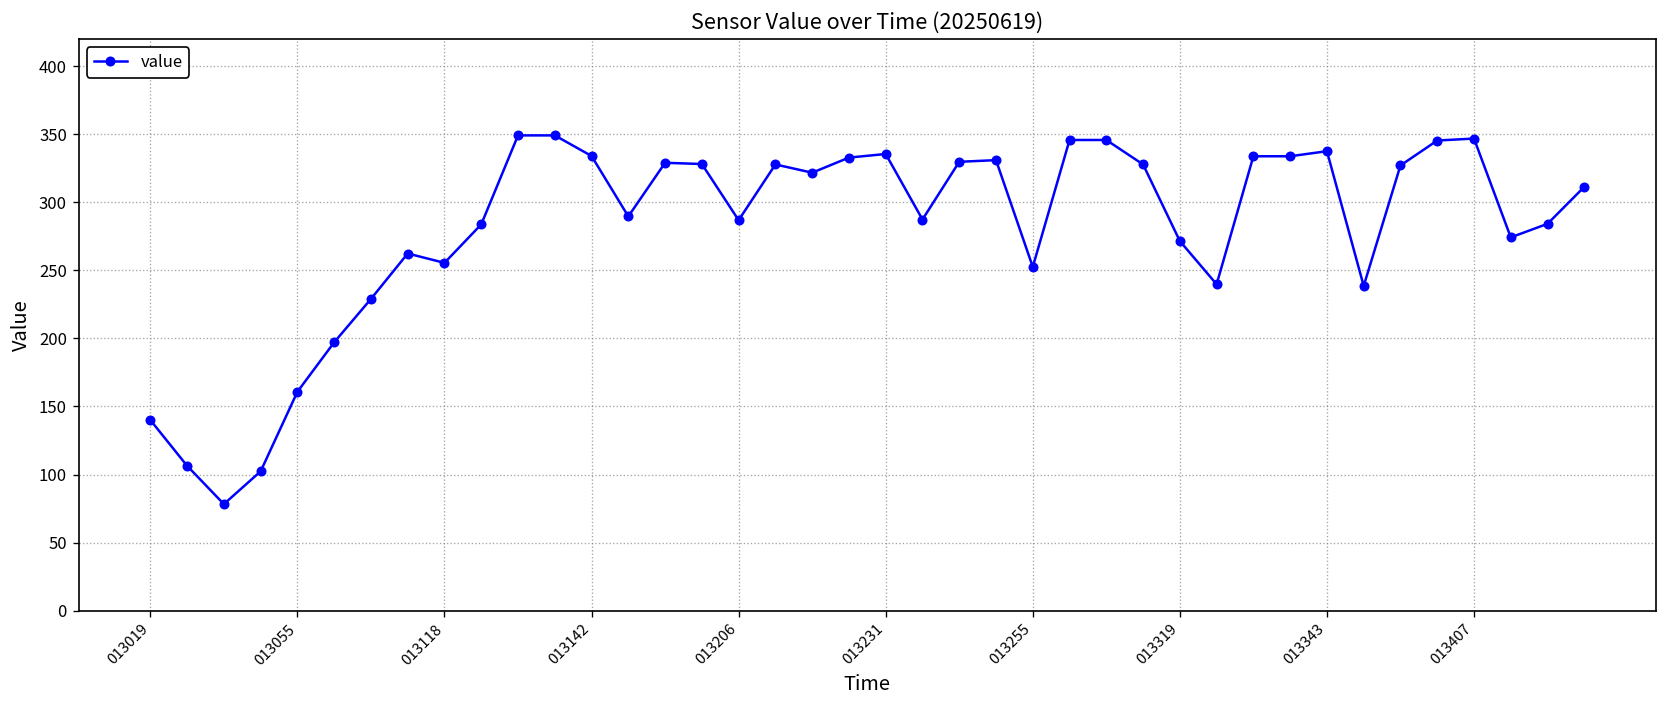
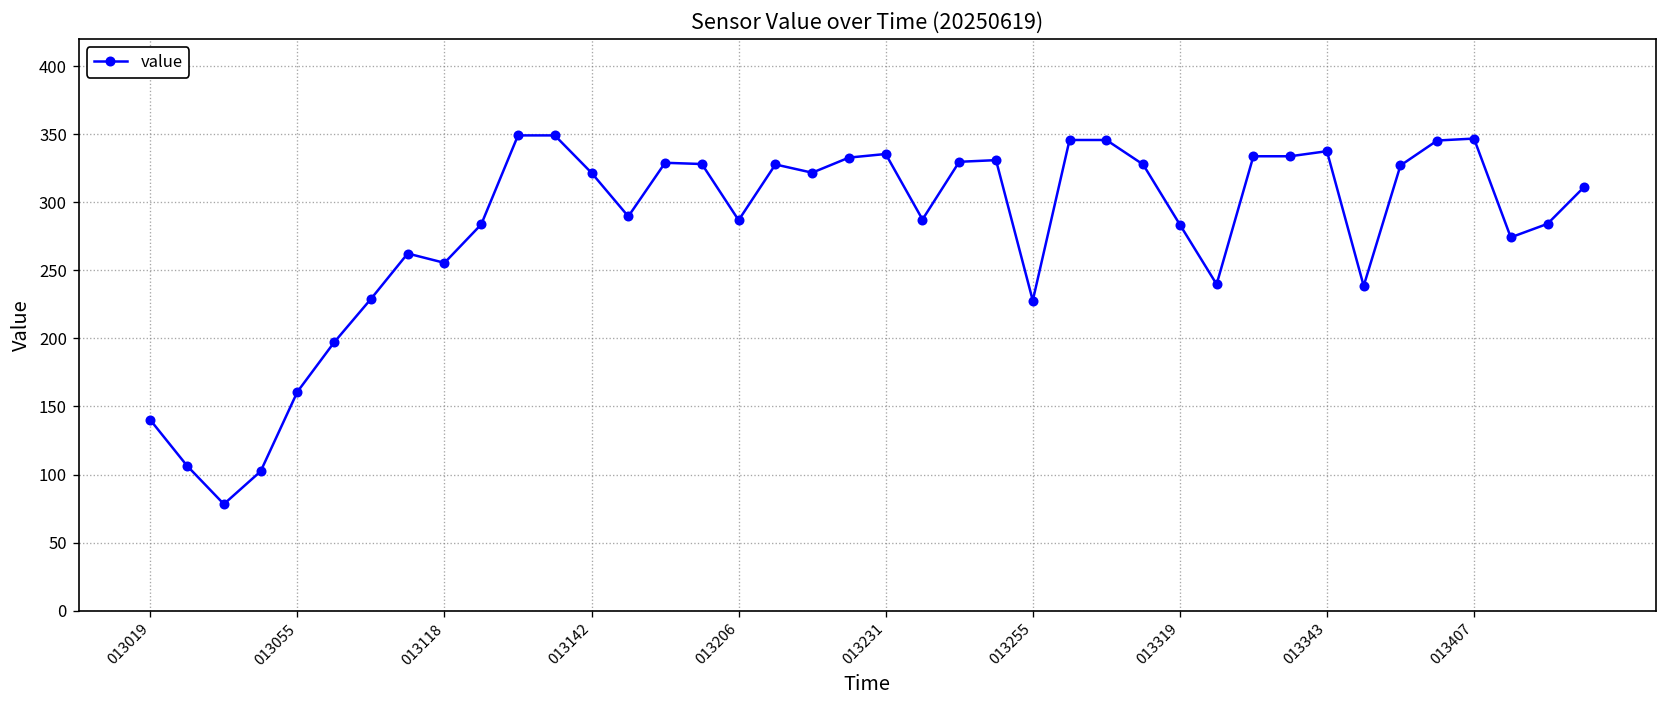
013142: 334 -> 322
013255: 253 -> 228
013319: 272 -> 284
